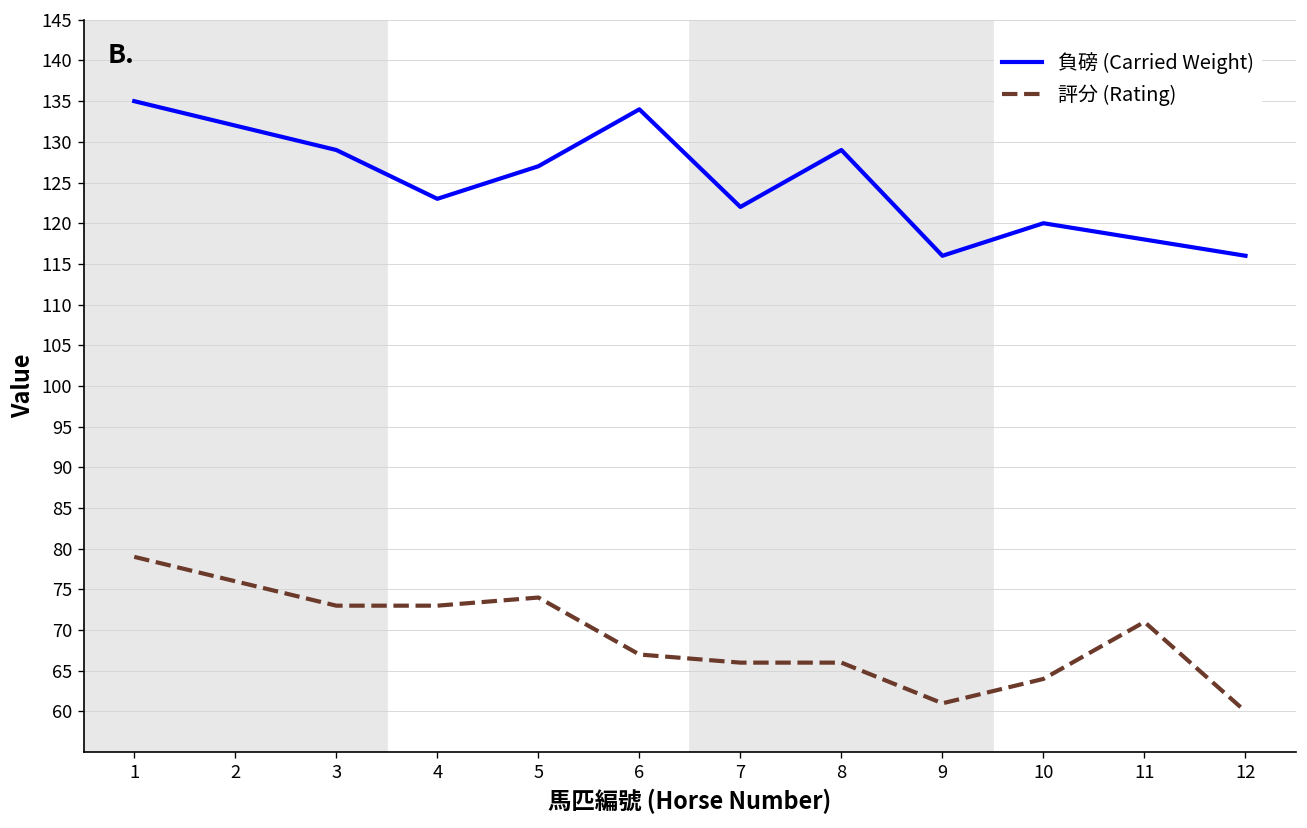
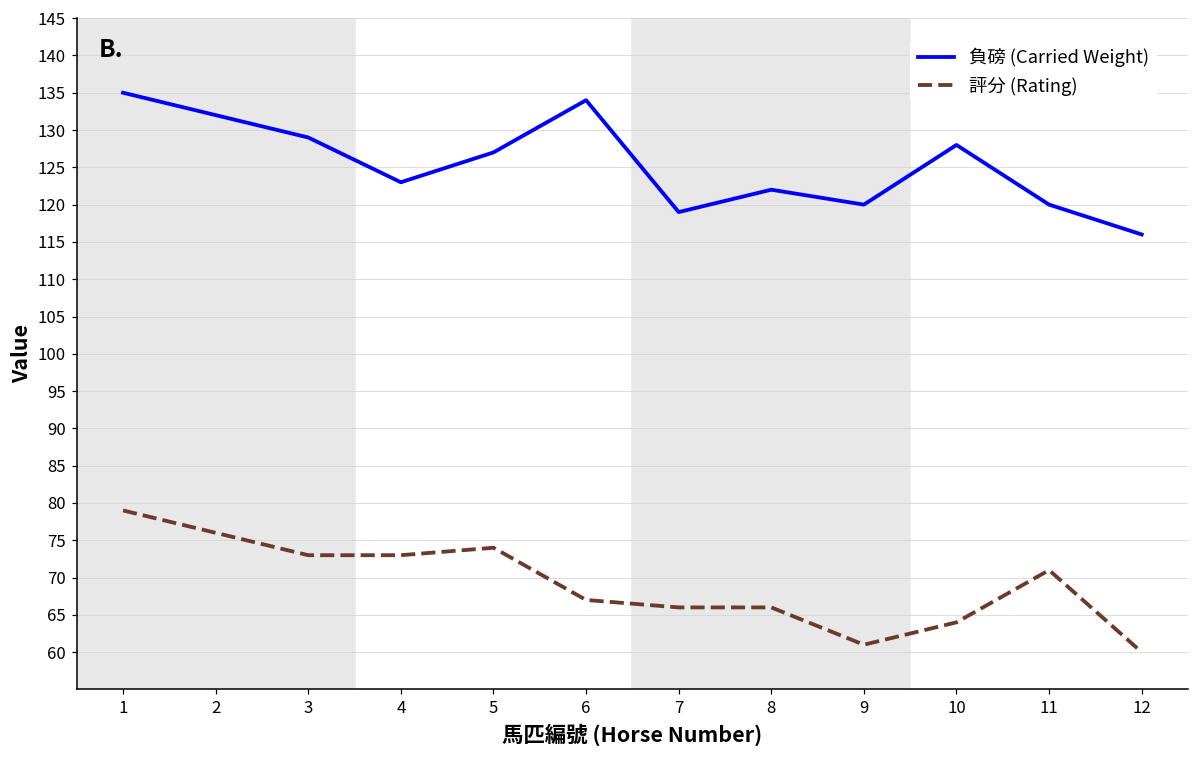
負磅 (Carried Weight), 7: 122 -> 119
負磅 (Carried Weight), 8: 129 -> 122
負磅 (Carried Weight), 9: 116 -> 120
負磅 (Carried Weight), 10: 120 -> 128
負磅 (Carried Weight), 11: 118 -> 120
